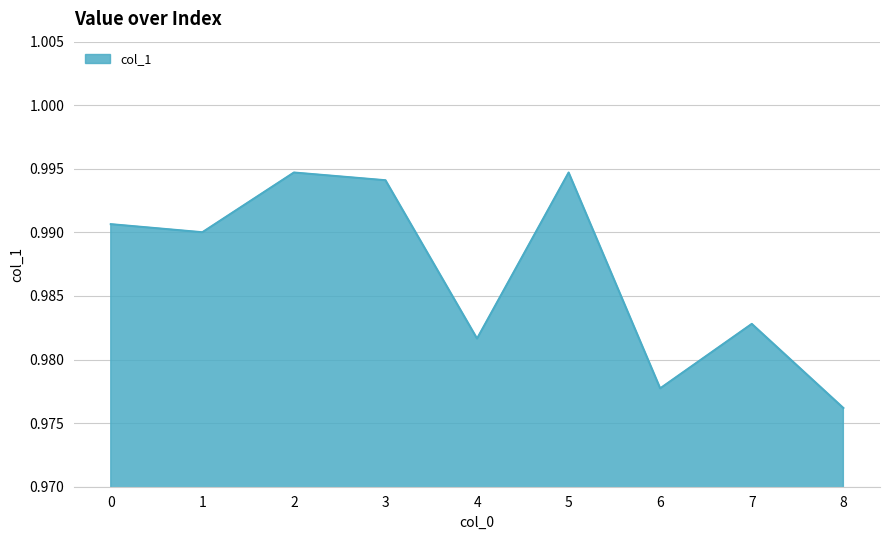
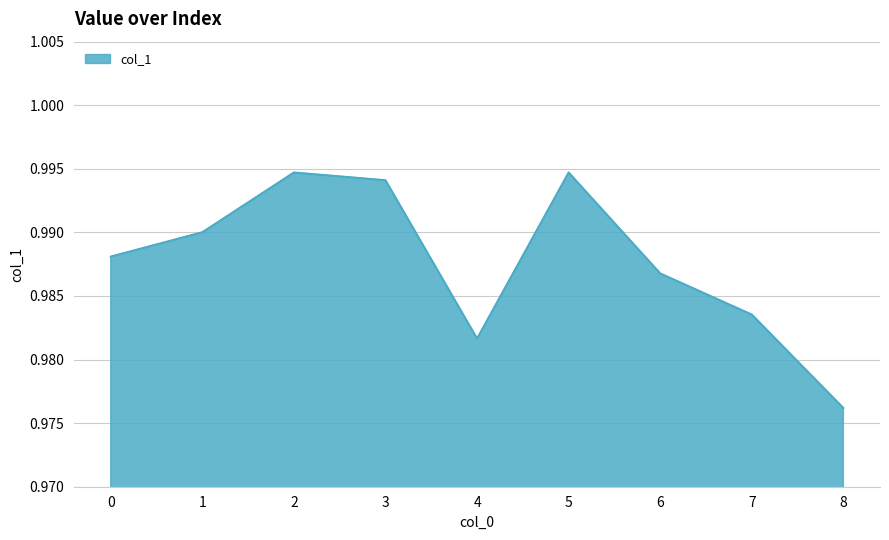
0: 0.9906 -> 0.9881
6: 0.9777 -> 0.9868
7: 0.9828 -> 0.9835
